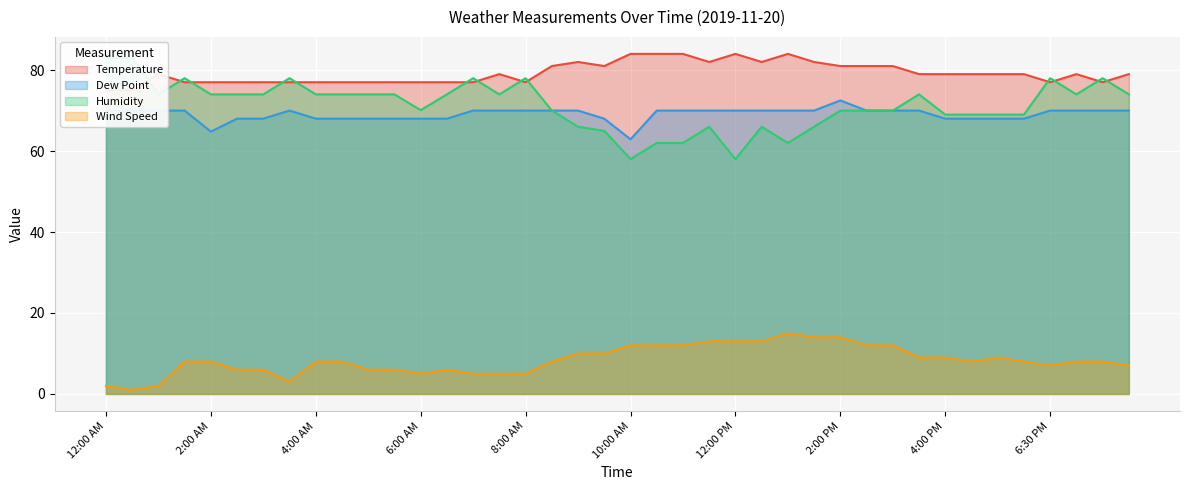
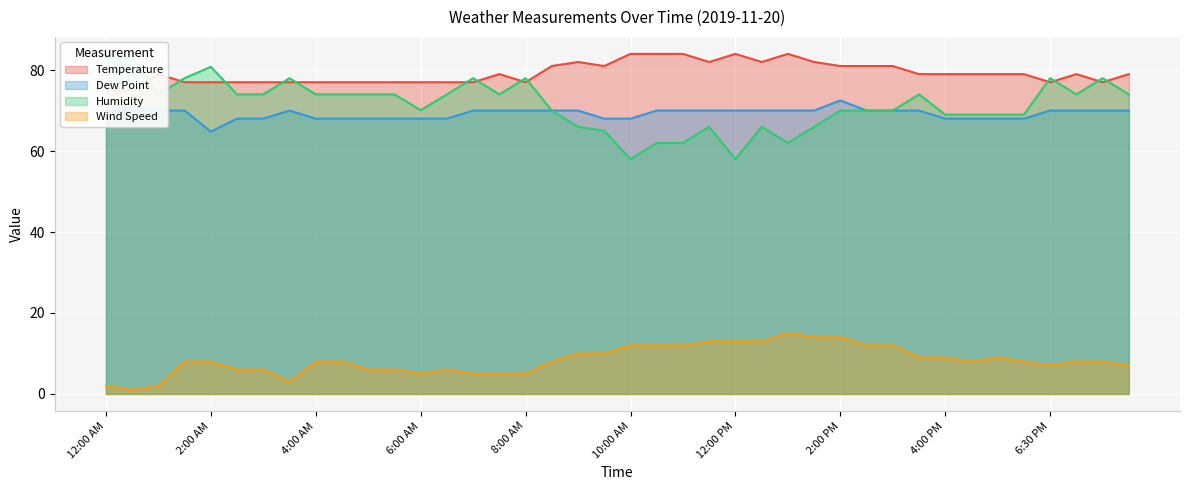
Humidity, 2:00 AM: 74 -> 81
Dew Point, 10:00 AM: 63 -> 68
